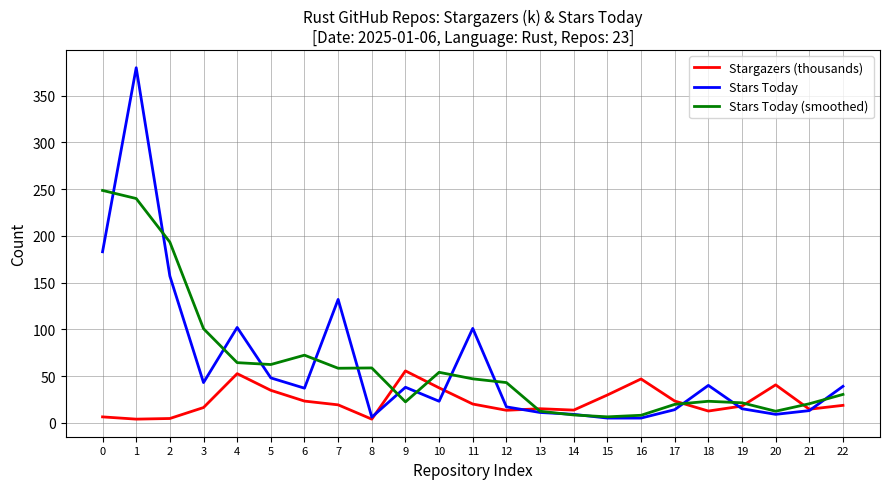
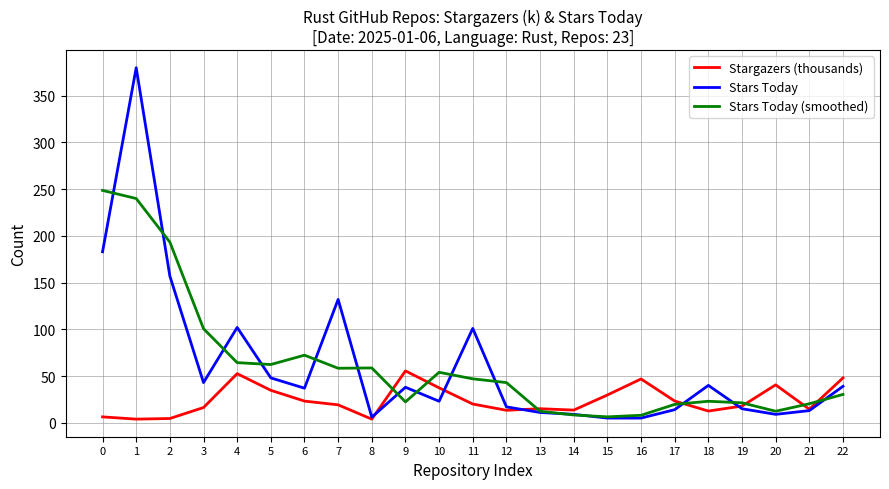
Stargazers (thousands), 22: 20 -> 50
